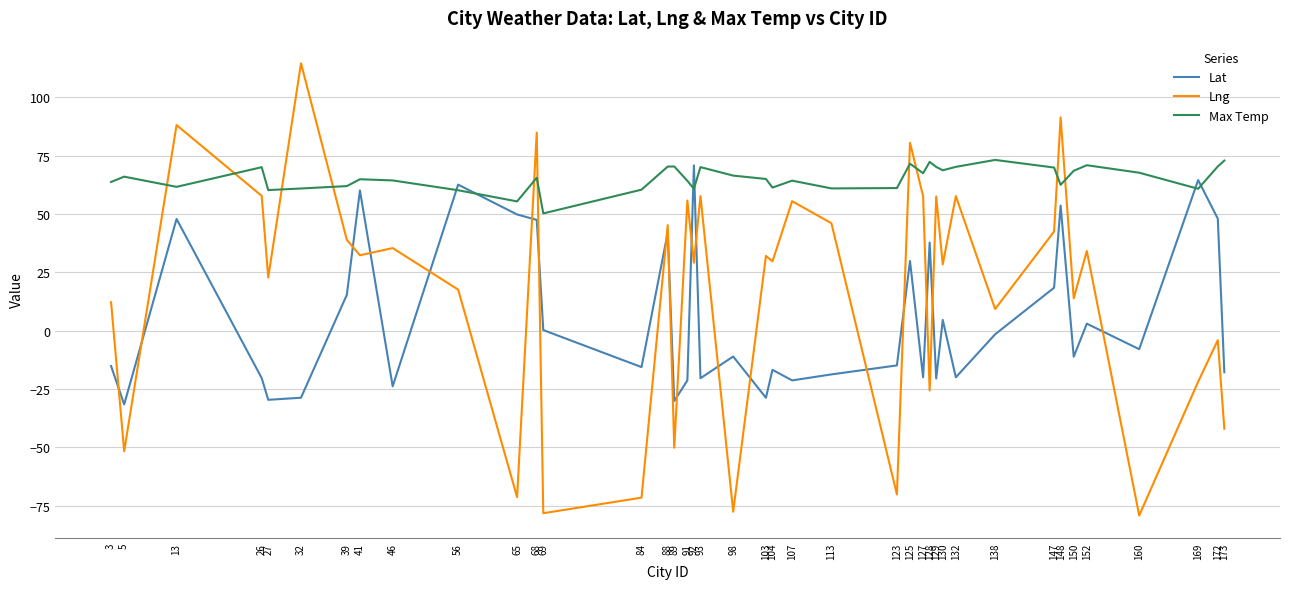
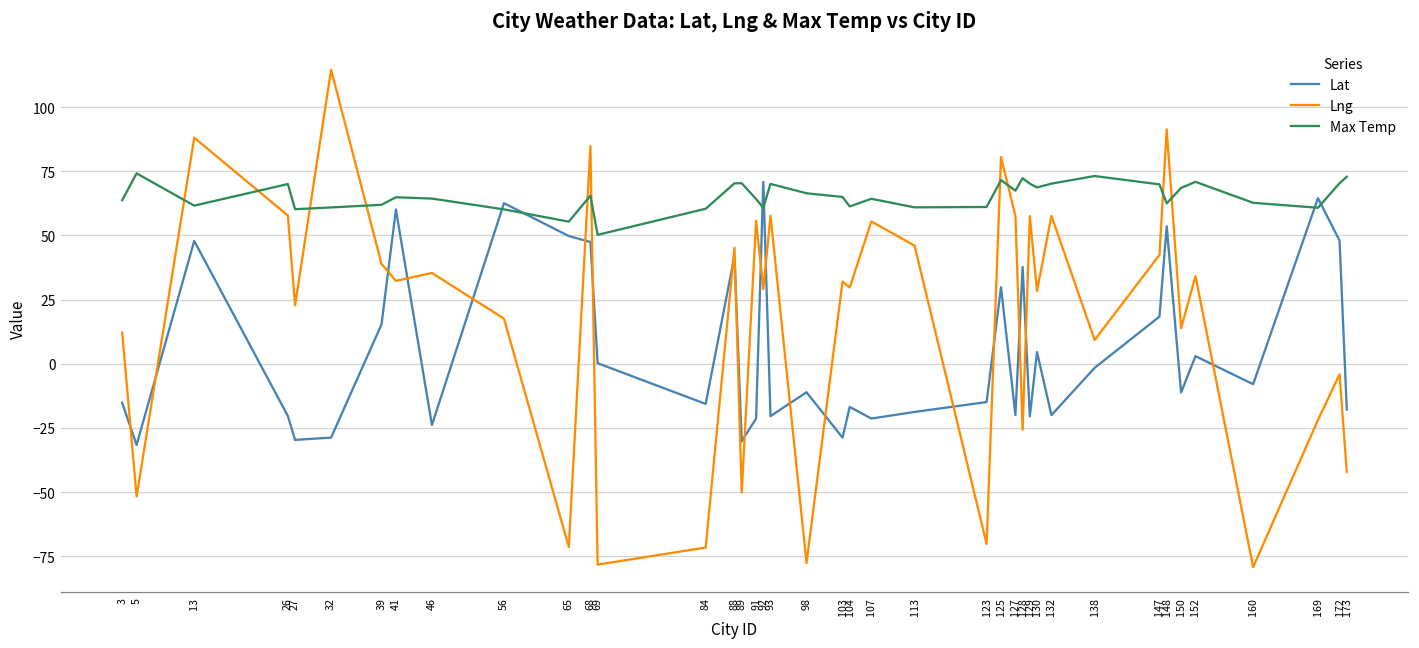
Max Temp, 5: 66 -> 74
Max Temp, 160: 68 -> 63
